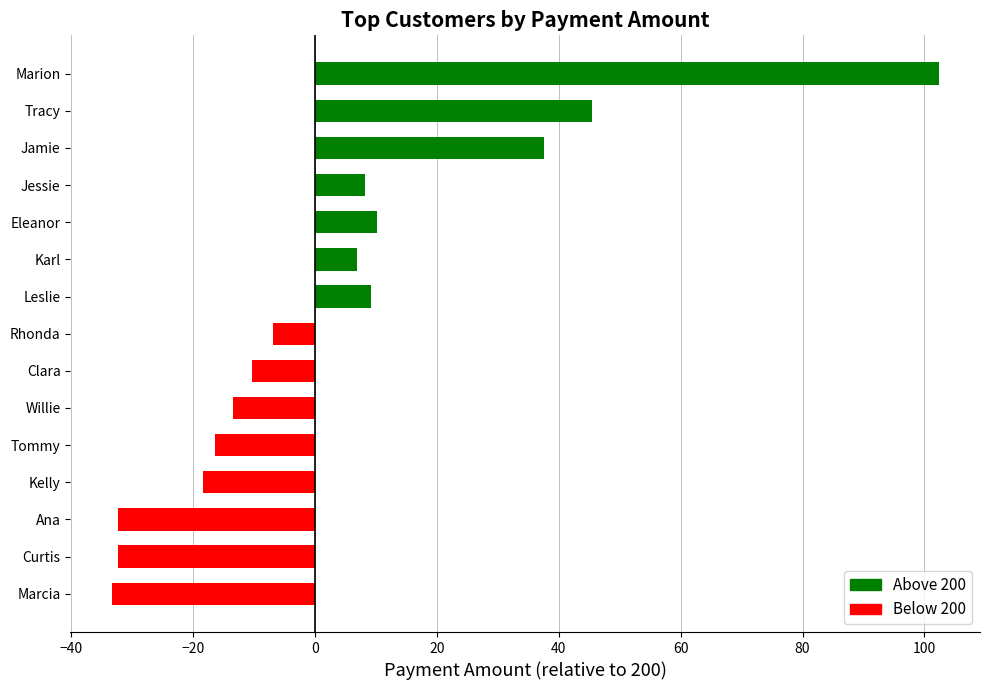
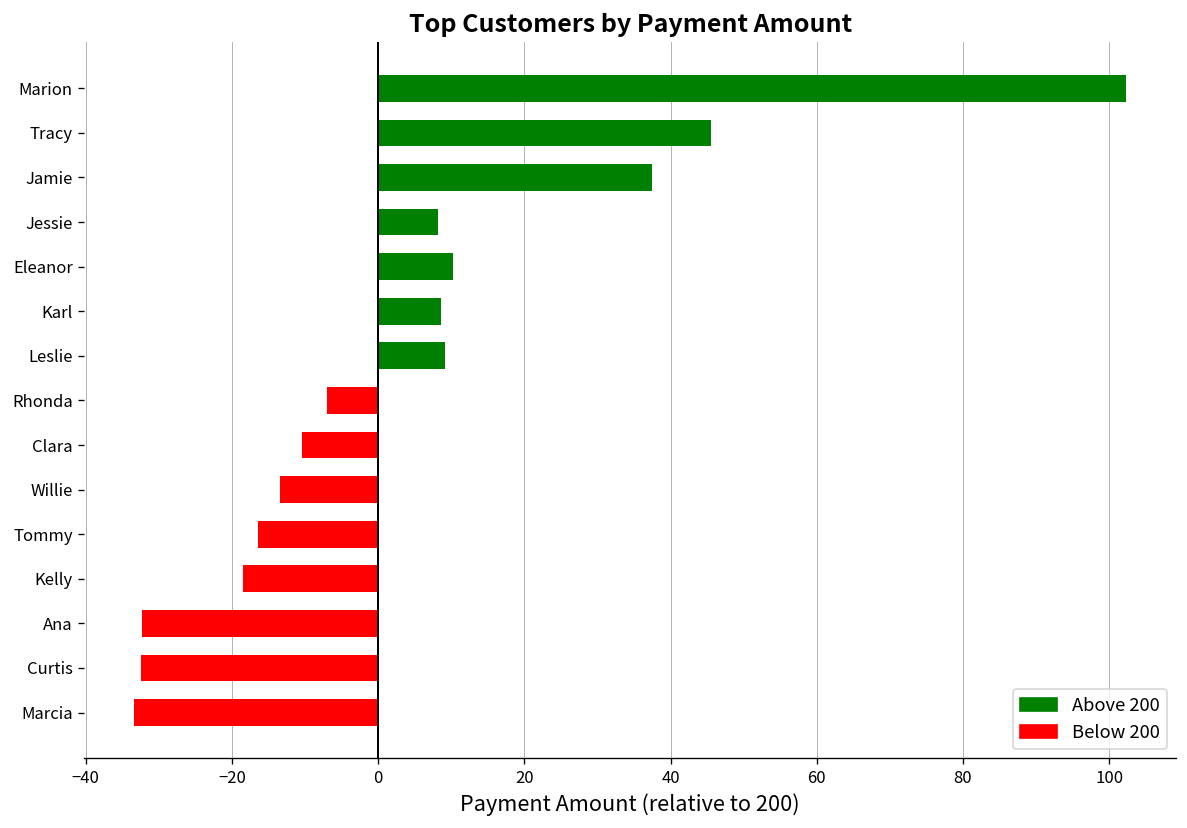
Karl: 7 -> 9
